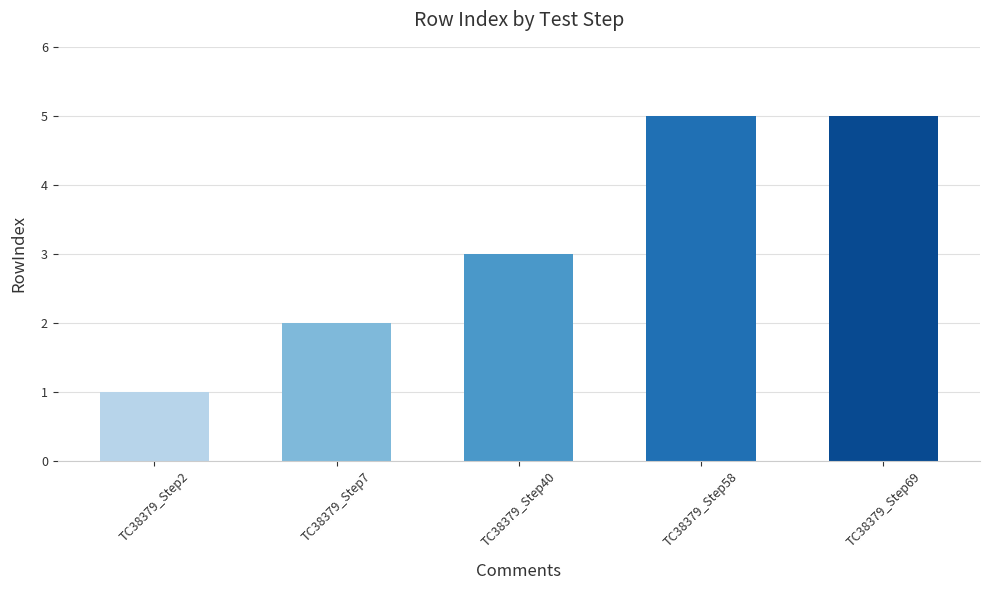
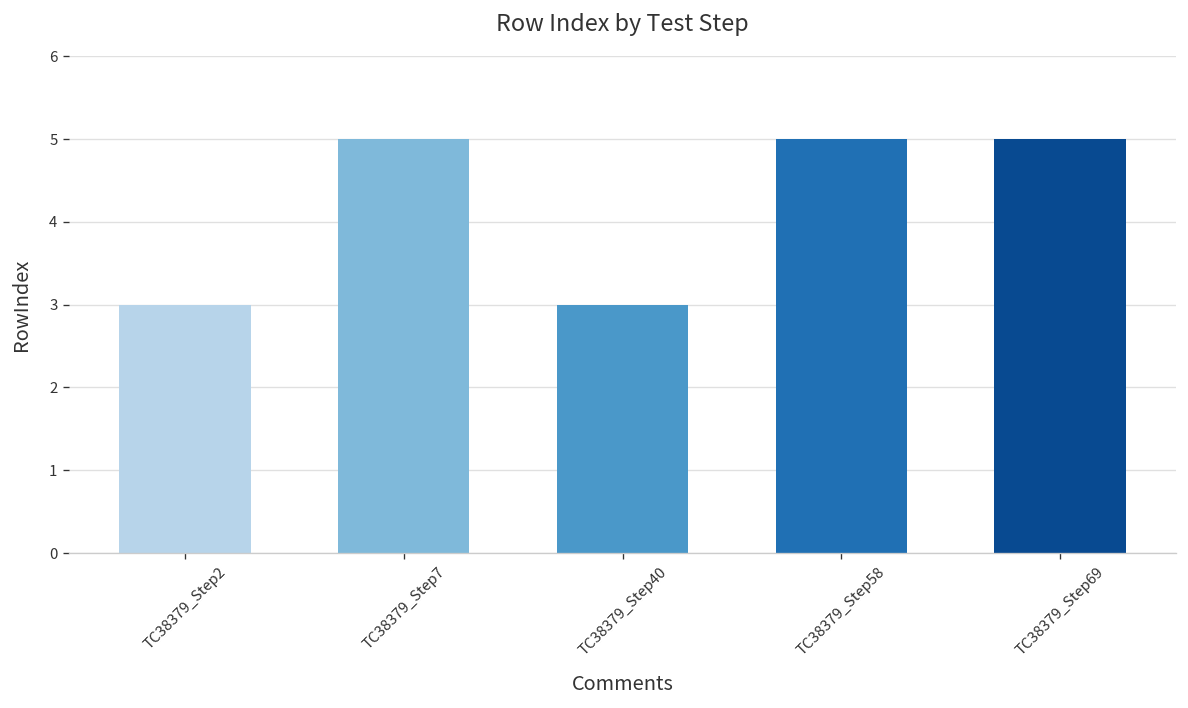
TC38379_Step2: 1 -> 3
TC38379_Step7: 2 -> 5
